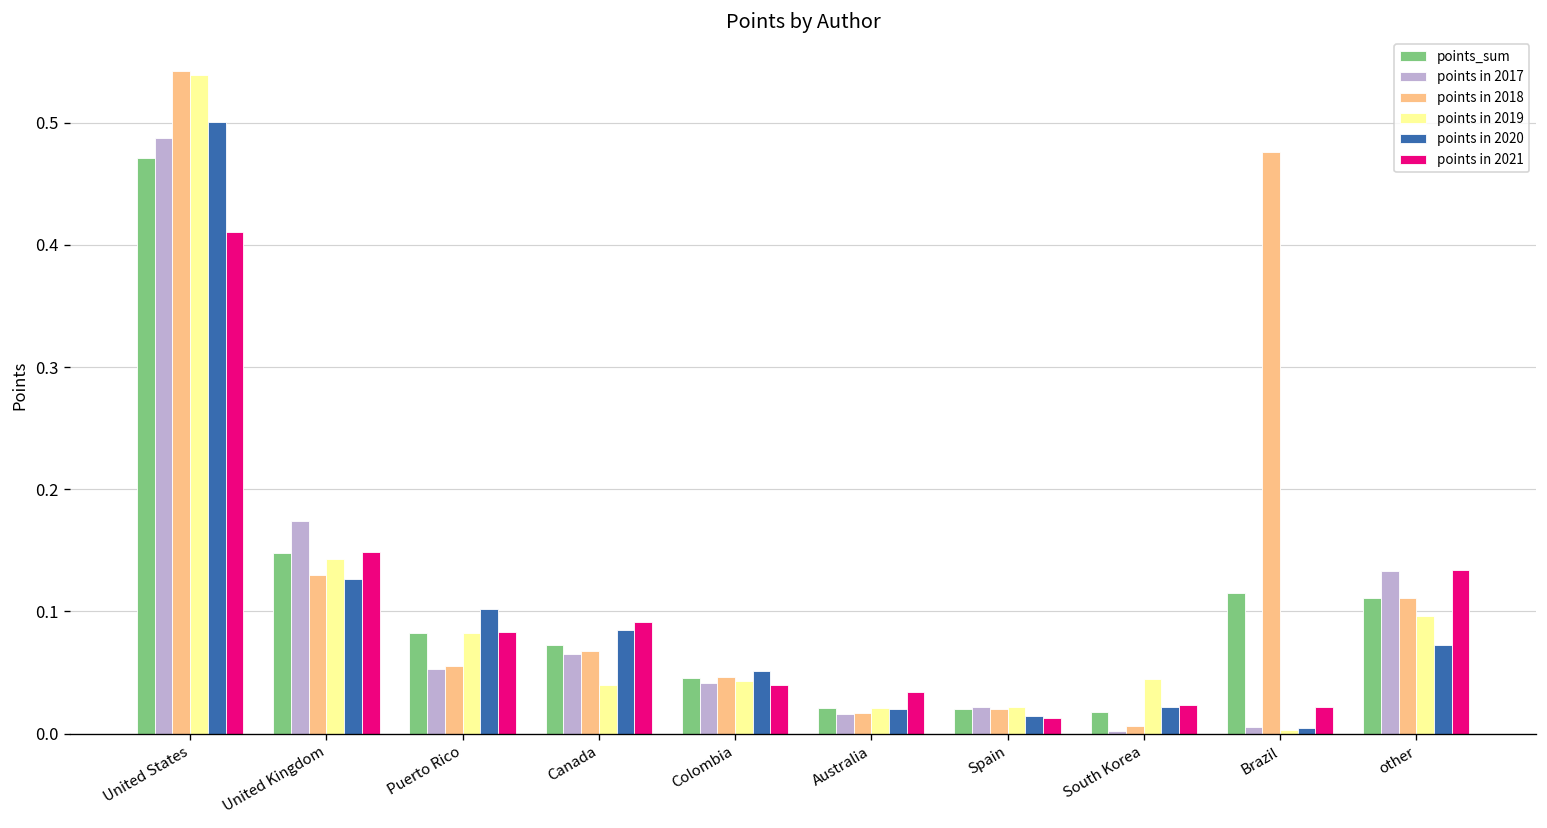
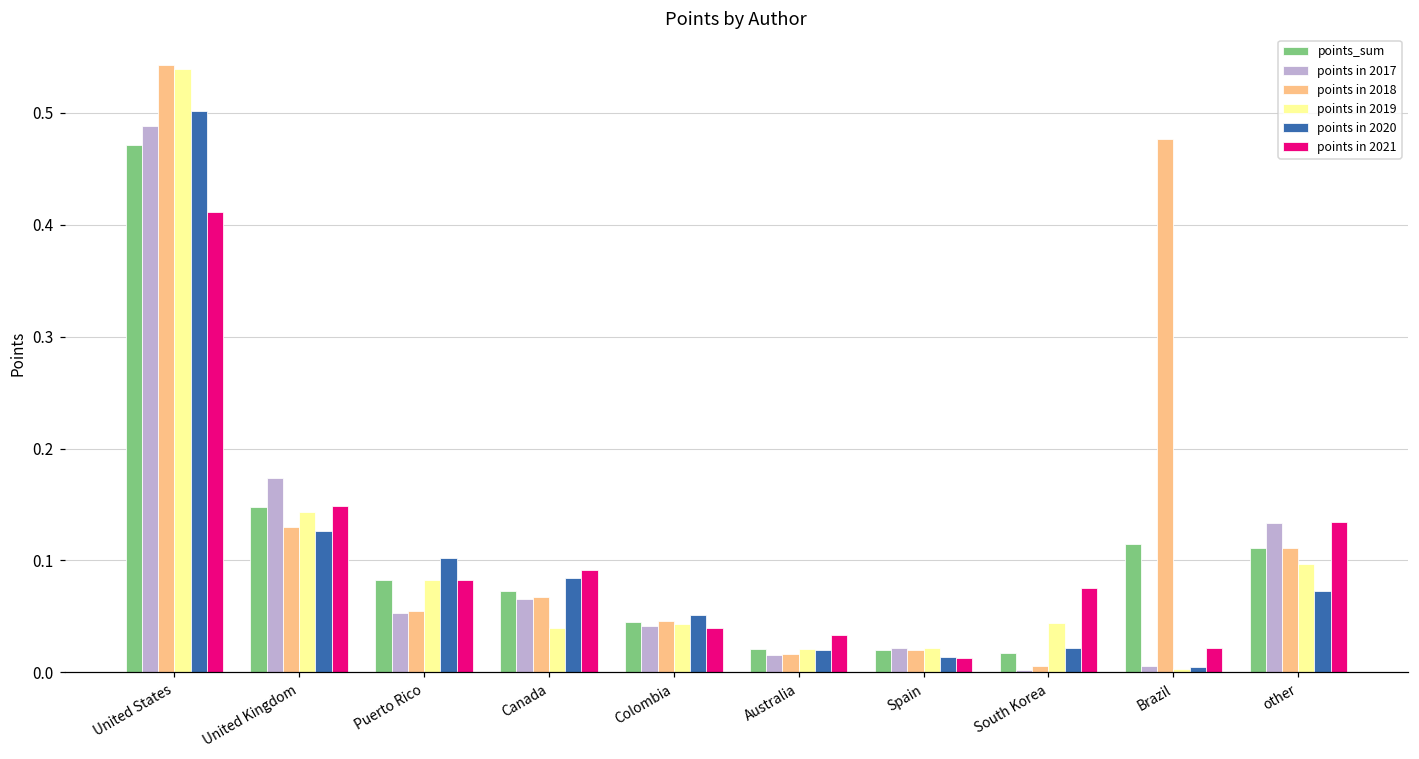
points in 2021, South Korea: 0.023 -> 0.075
